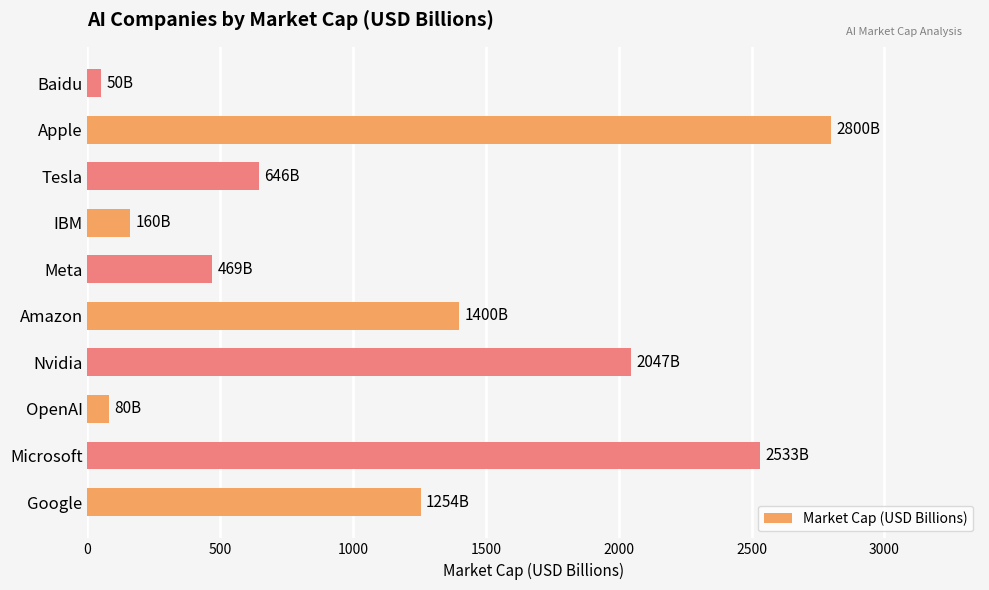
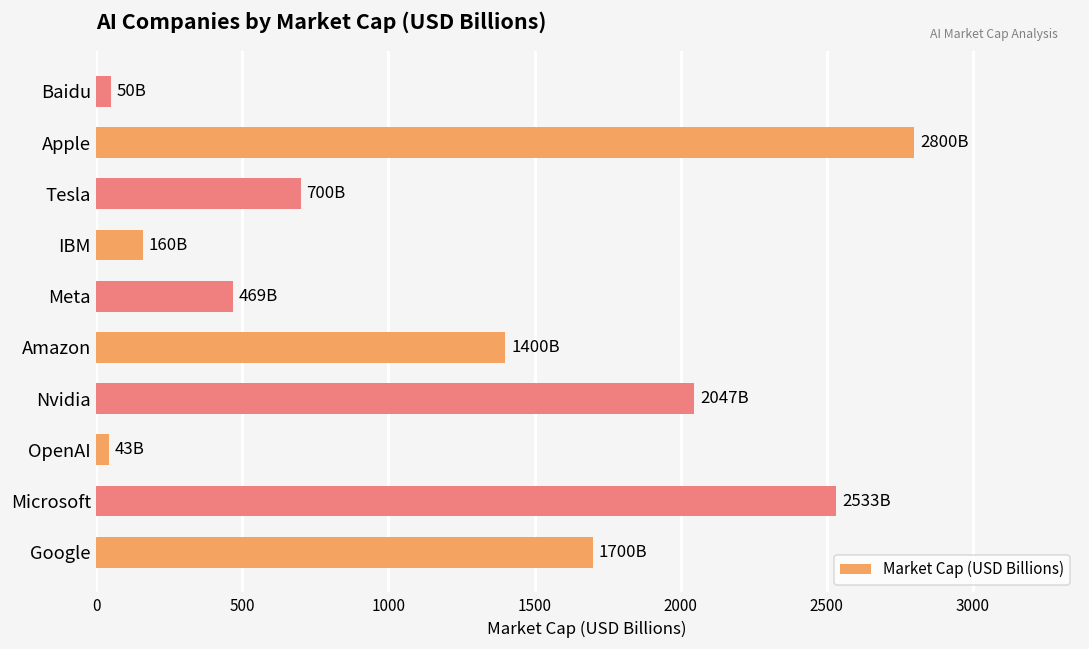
Tesla: 646B -> 700B
OpenAI: 80B -> 43B
Google: 1254B -> 1700B
